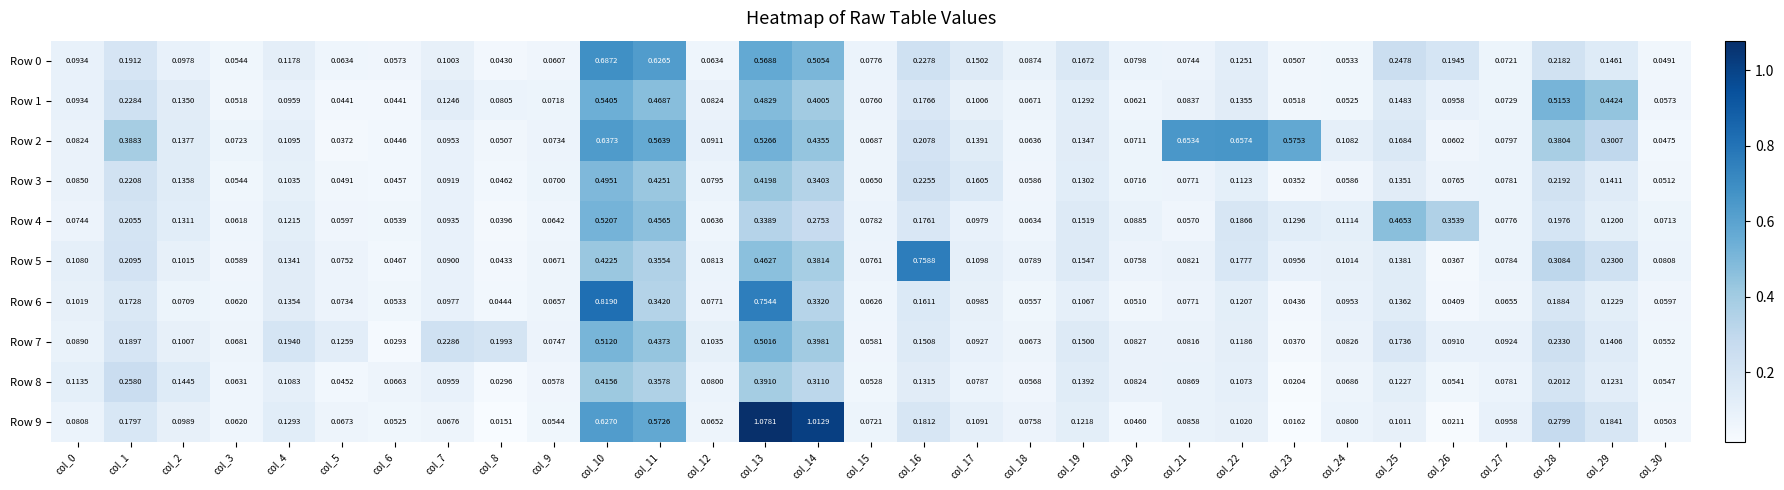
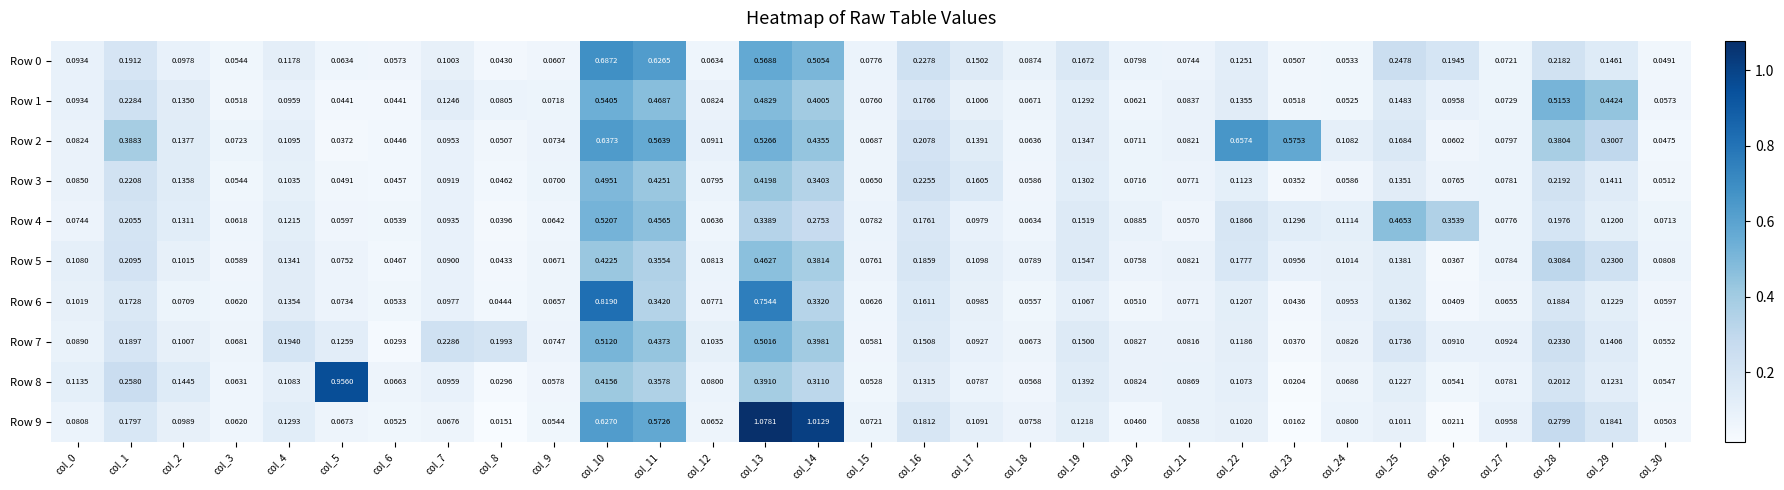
Row 2, col_21: 0.6534 -> 0.0821
Row 5, col_16: 0.7588 -> 0.1859
Row 8, col_5: 0.0452 -> 0.9560
